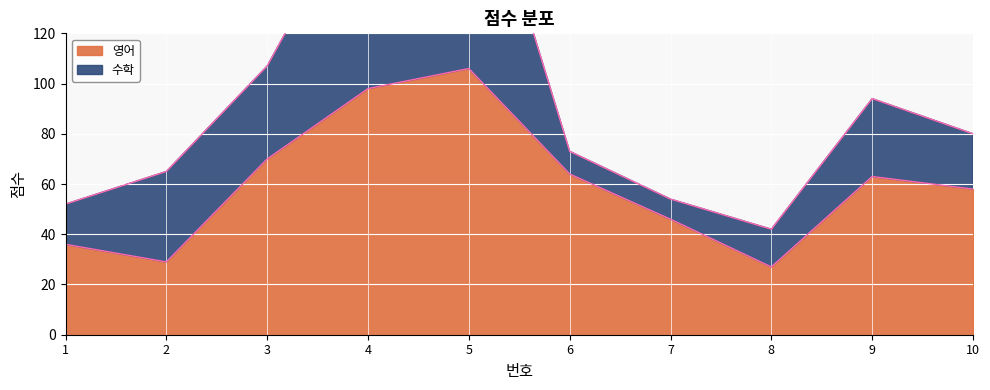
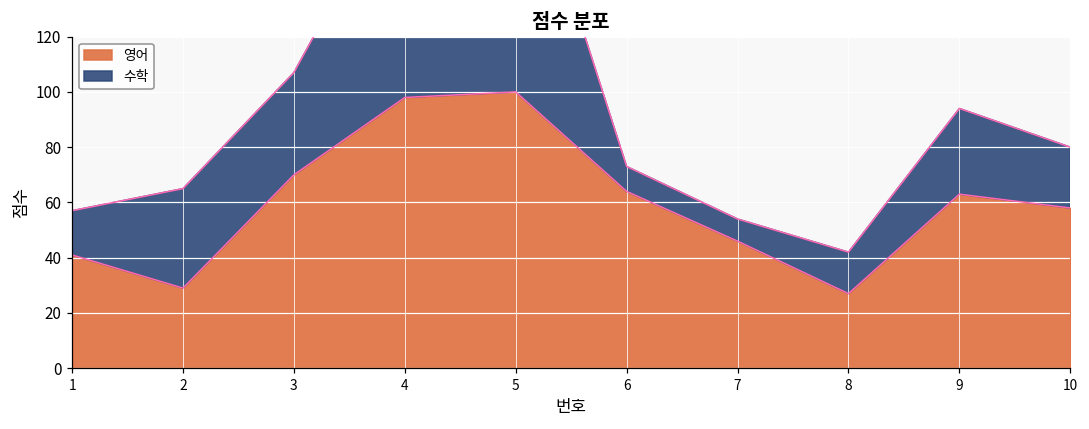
영어, 1: 36 -> 41
영어, 5: 106 -> 100
